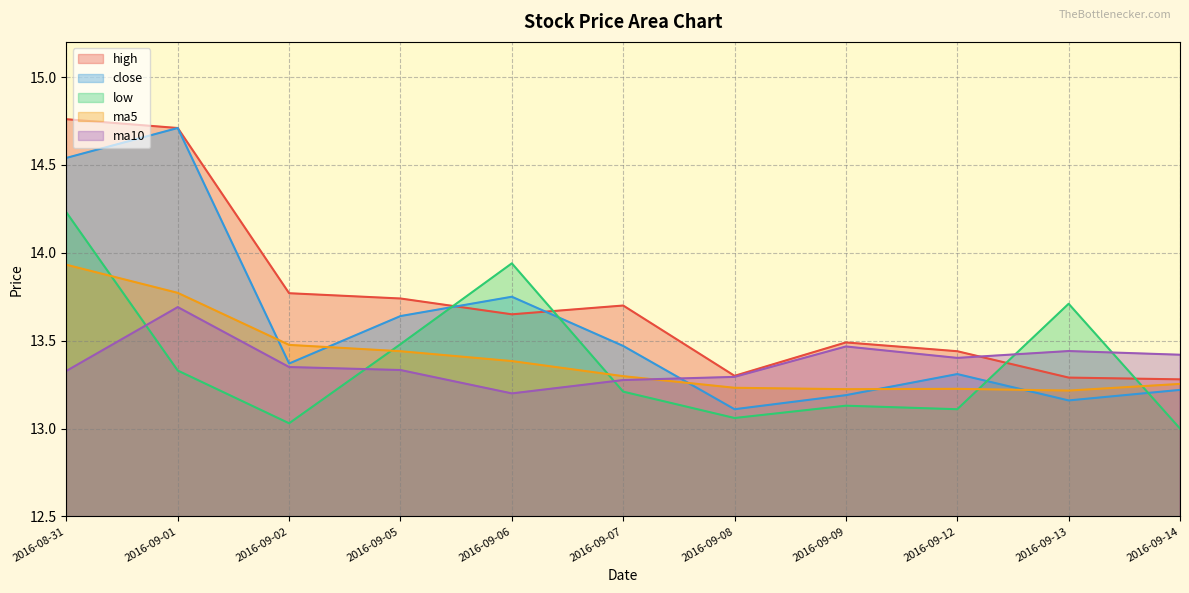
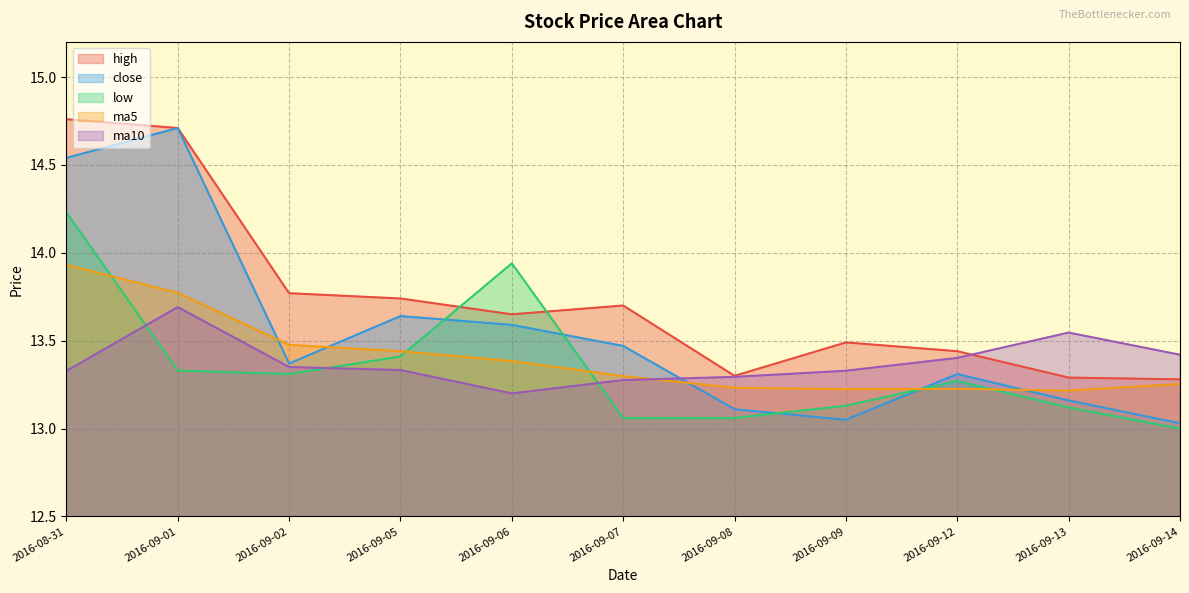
low, 2016-09-02: 13.03 -> 13.31
low, 2016-09-05: 13.48 -> 13.41
close, 2016-09-06: 13.75 -> 13.59
low, 2016-09-07: 13.21 -> 13.06
close, 2016-09-09: 13.19 -> 13.05
ma10, 2016-09-09: 13.47 -> 13.33
low, 2016-09-12: 13.11 -> 13.27
low, 2016-09-13: 13.71 -> 13.12
ma10, 2016-09-13: 13.44 -> 13.55
close, 2016-09-14: 13.22 -> 13.03
